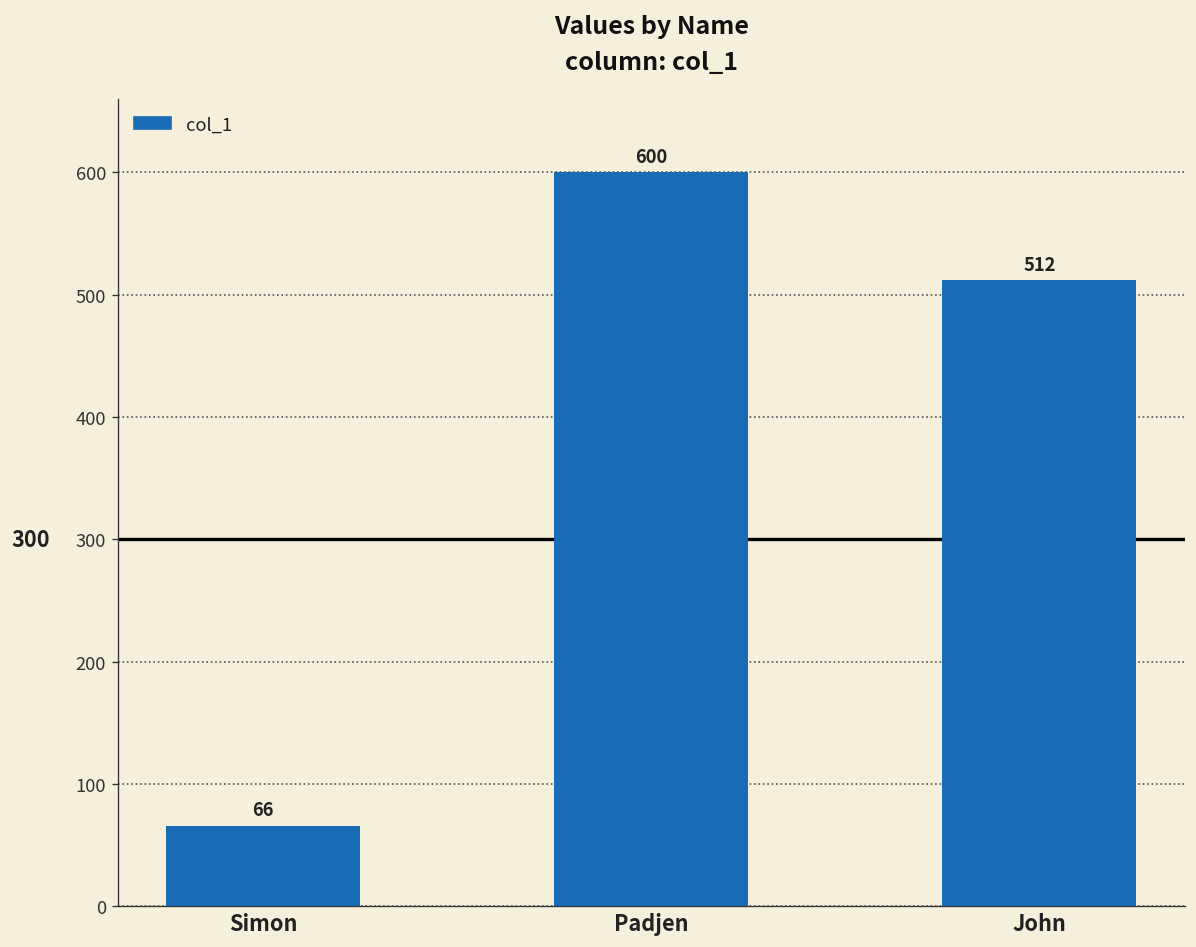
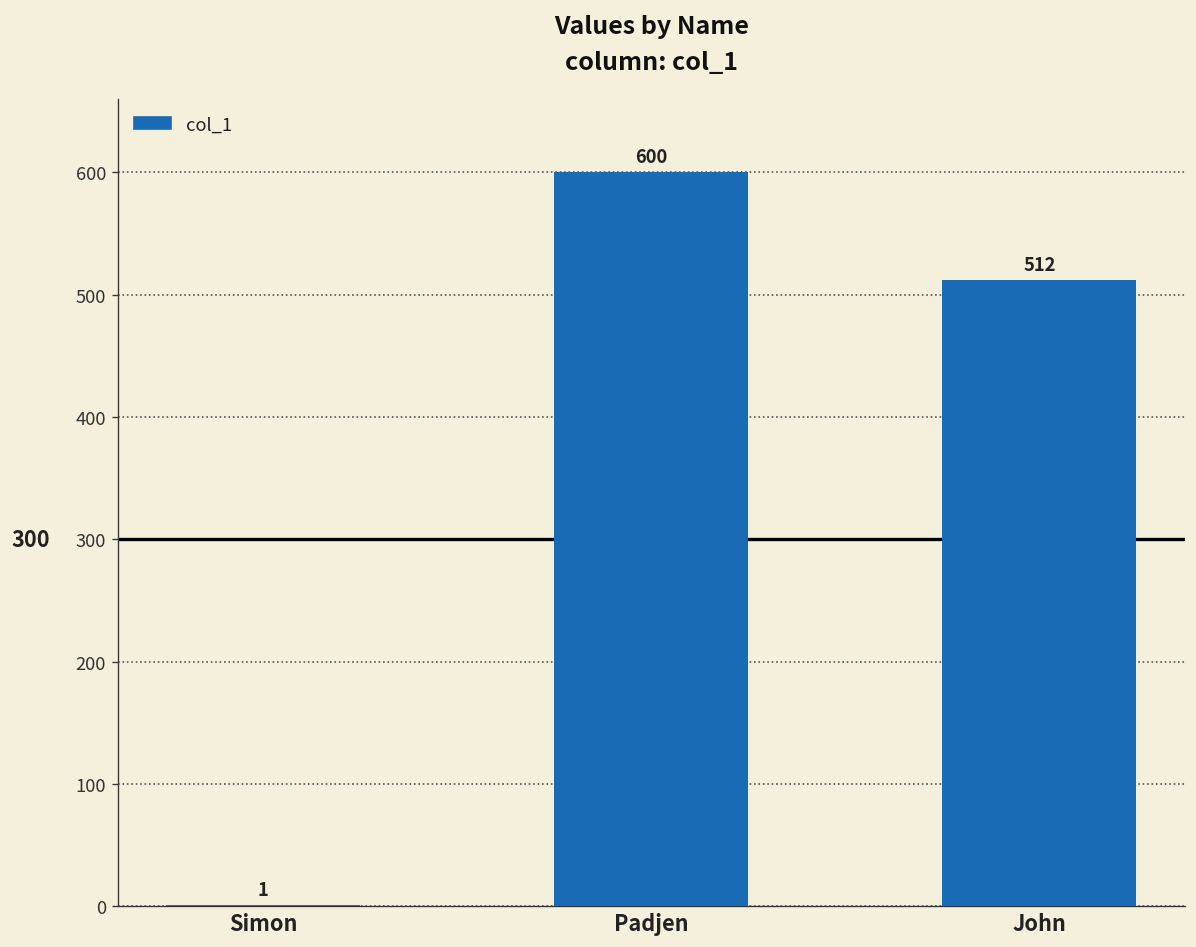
Simon: 66 -> 1
